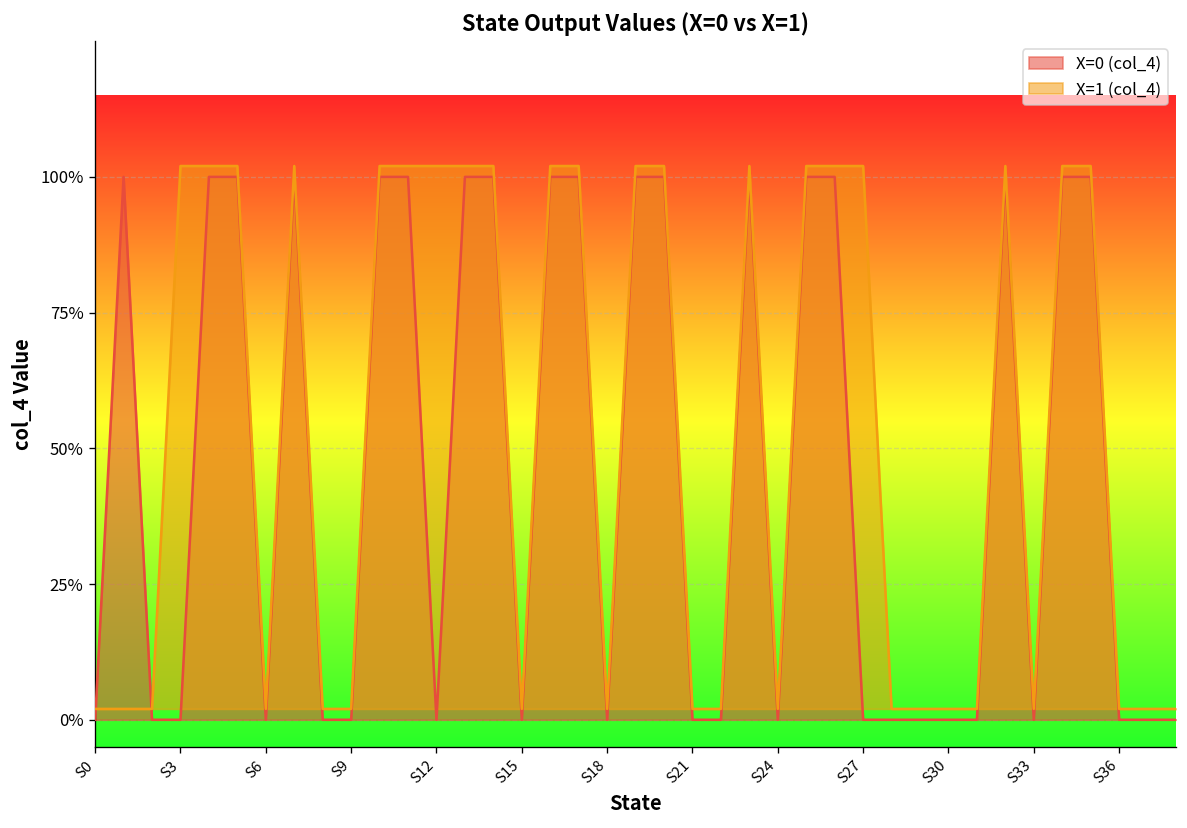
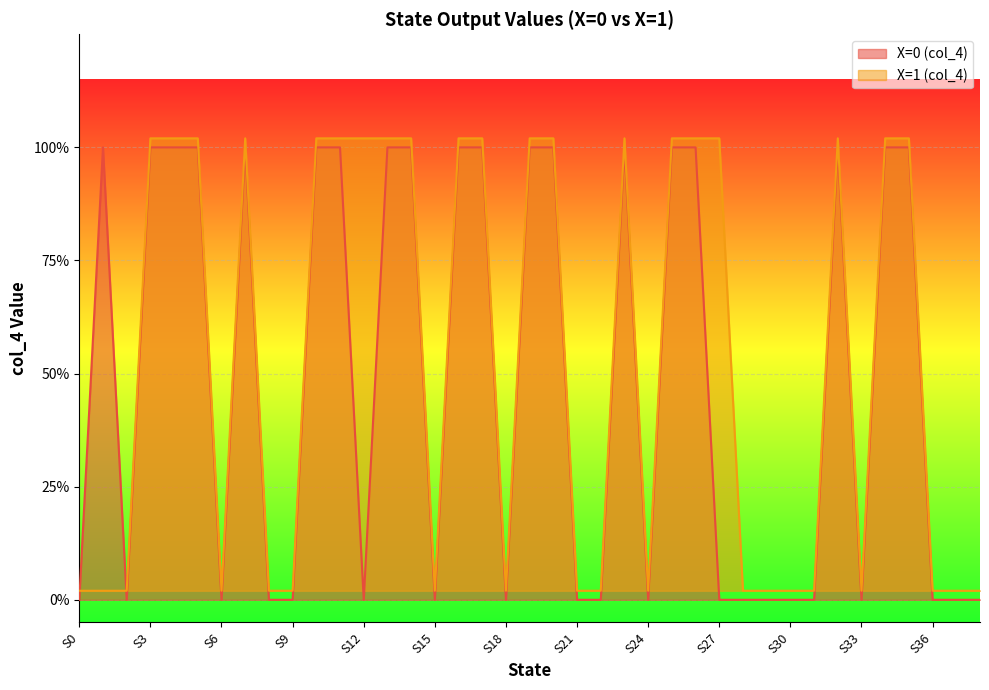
X=0 (col_4), S3: 0% -> 100%
